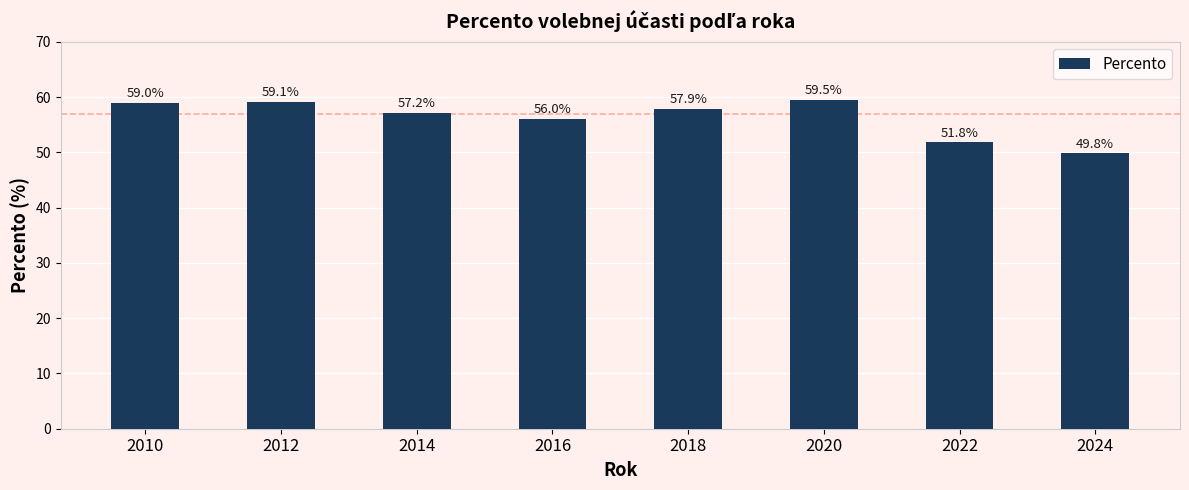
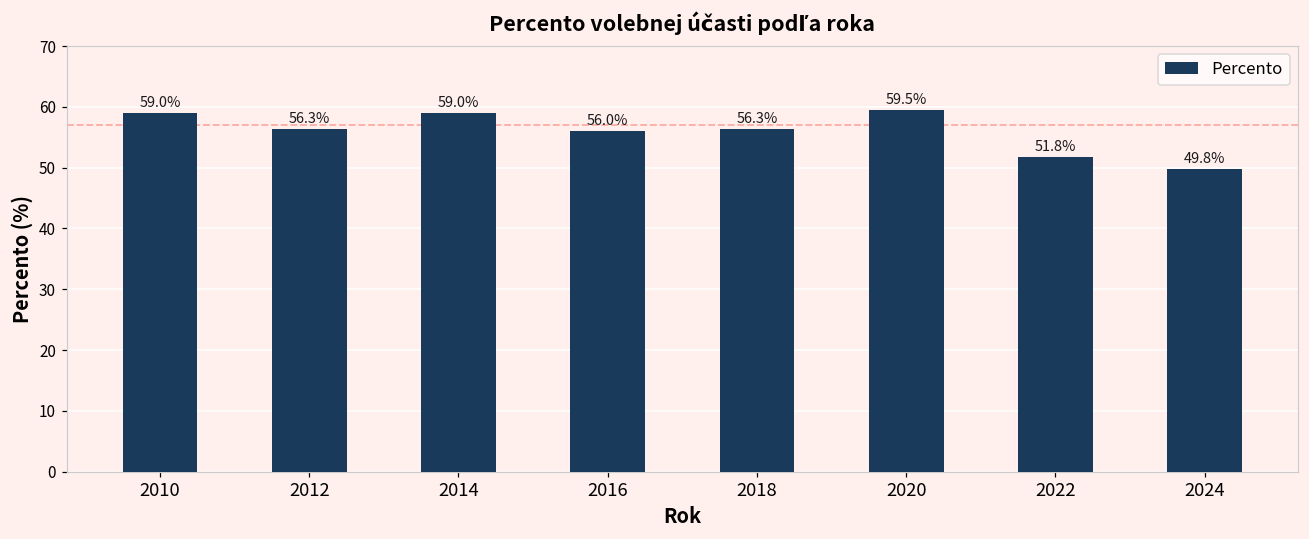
2012: 59.1% -> 56.3%
2014: 57.2% -> 59.0%
2018: 57.9% -> 56.3%
